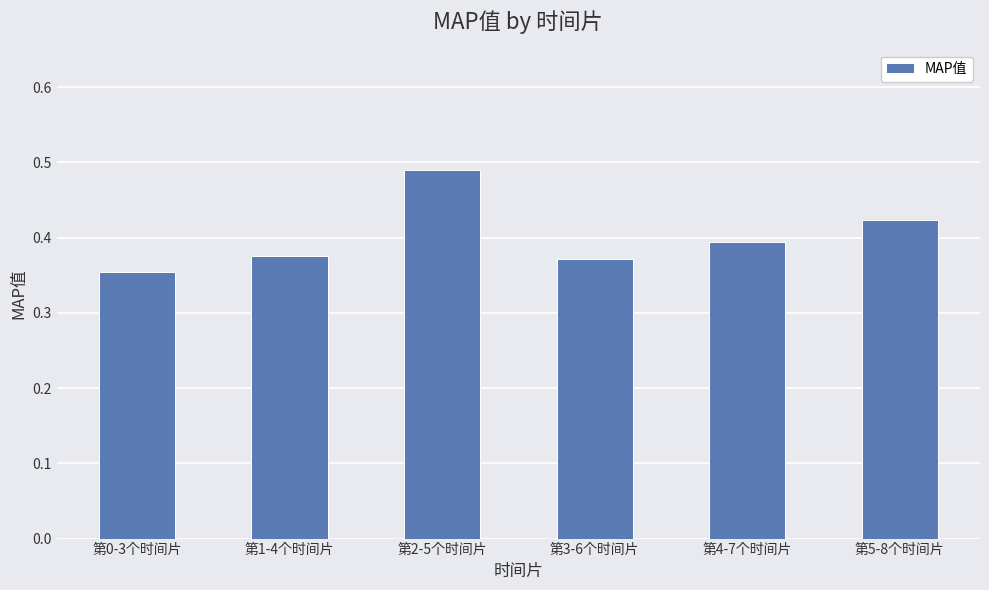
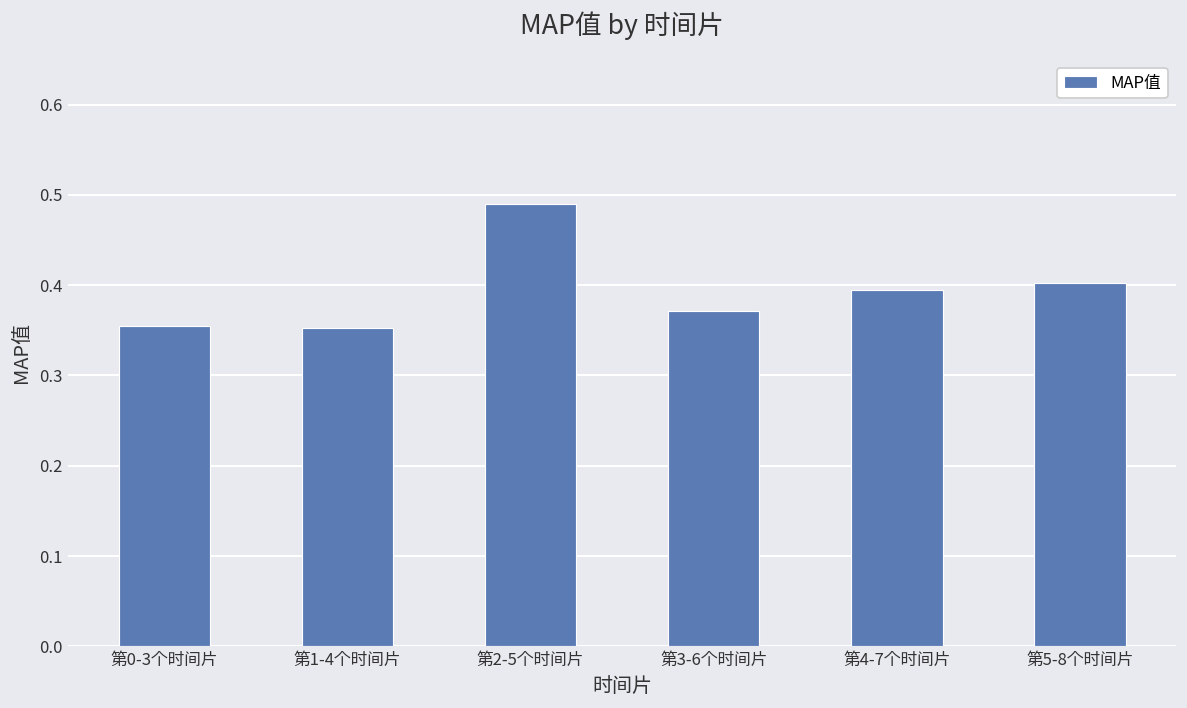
第1-4个时间片: 0.38 -> 0.35
第5-8个时间片: 0.42 -> 0.40
